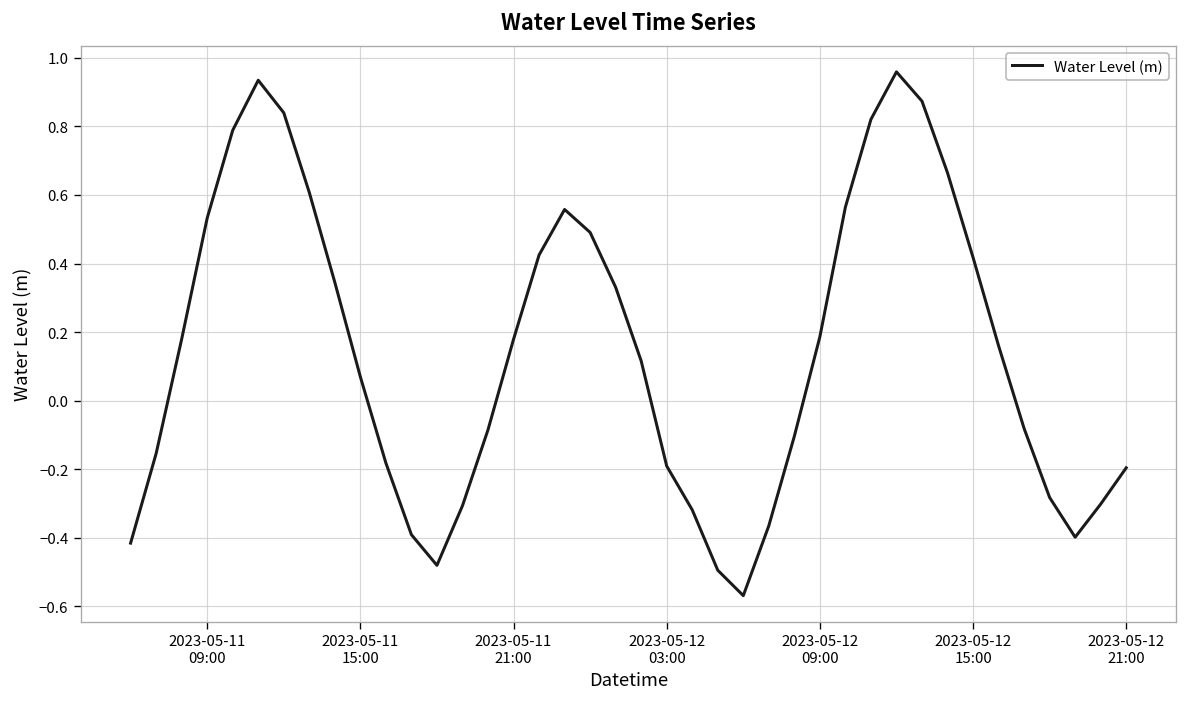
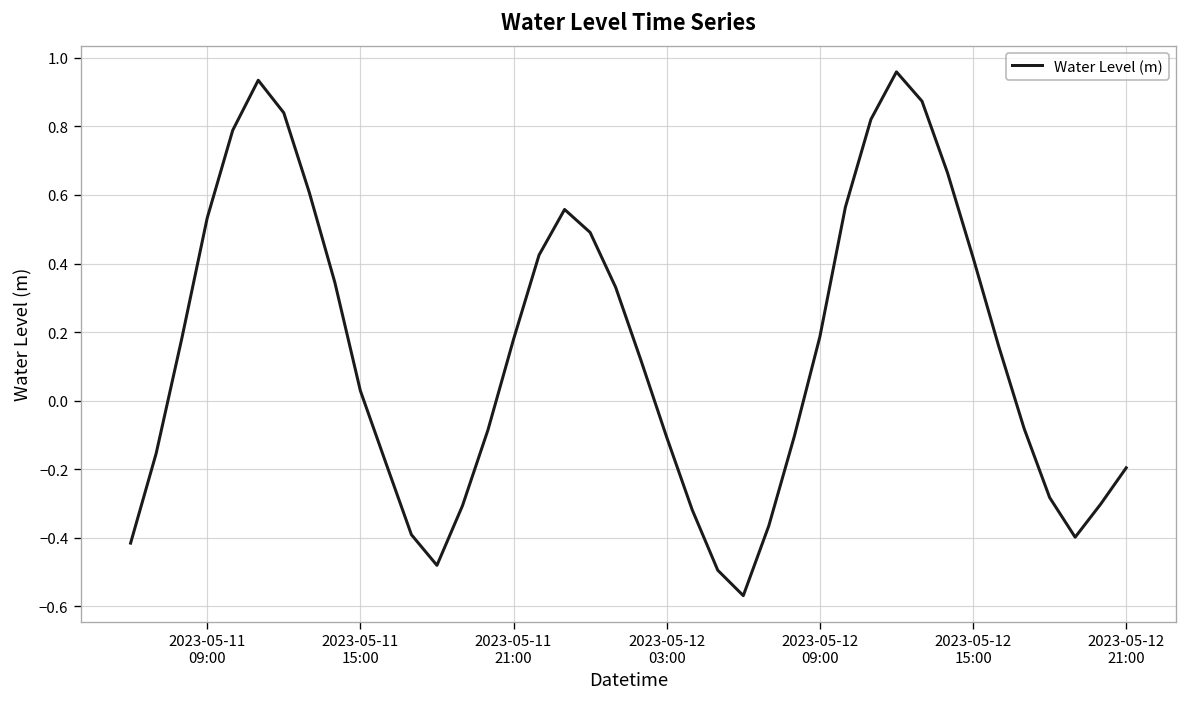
2023-05-11 15:00: 0.07 -> 0.03
2023-05-12 03:00: -0.19 -> -0.11
